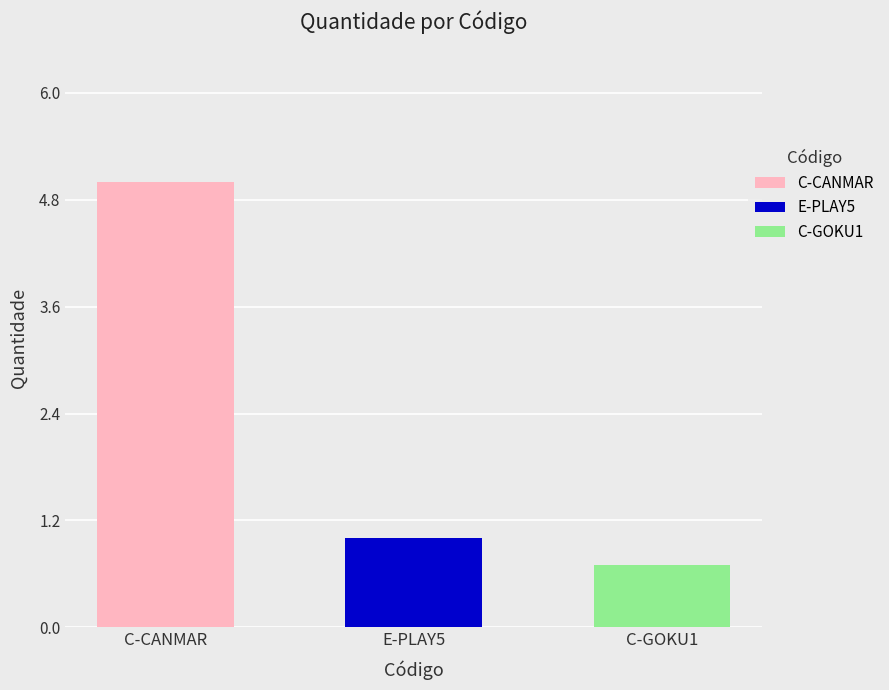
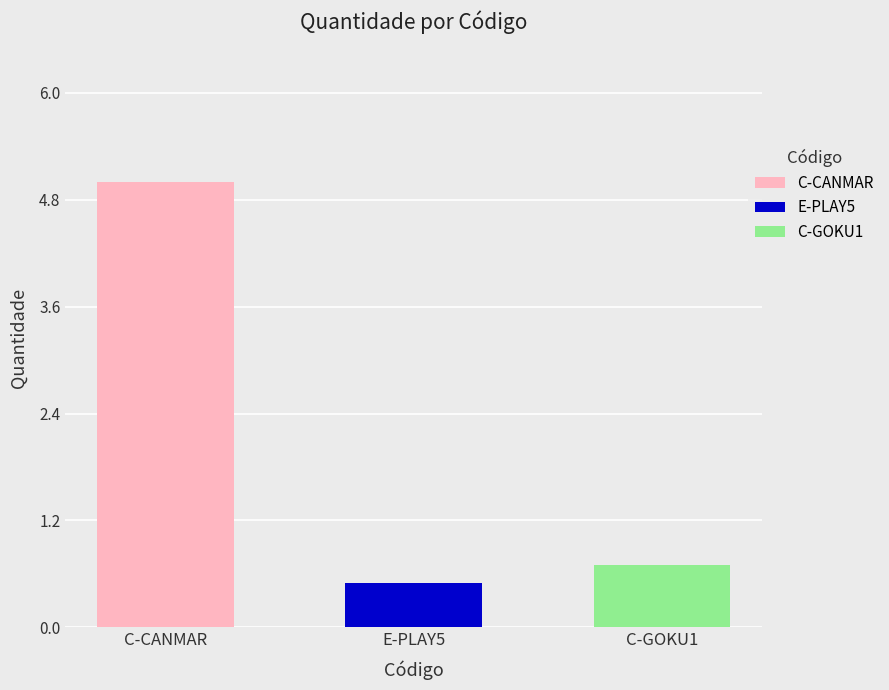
E-PLAY5: 1.0 -> 0.5
